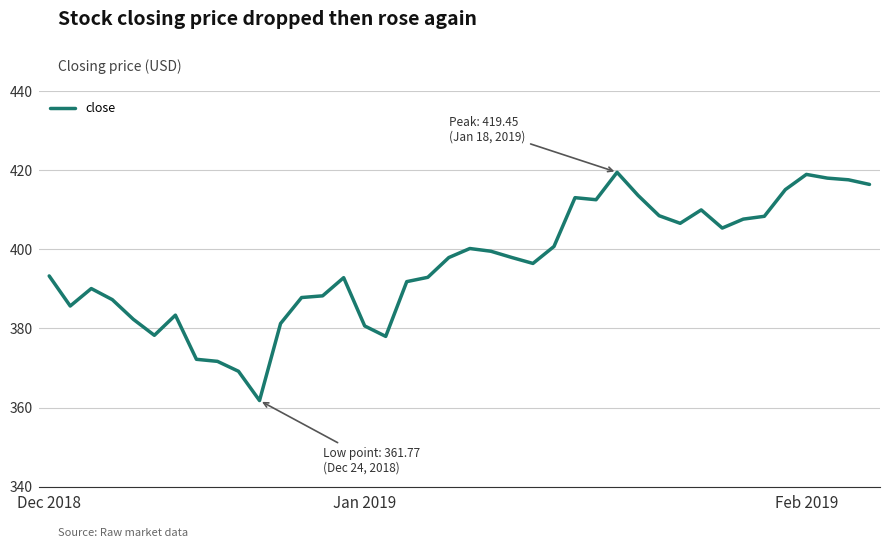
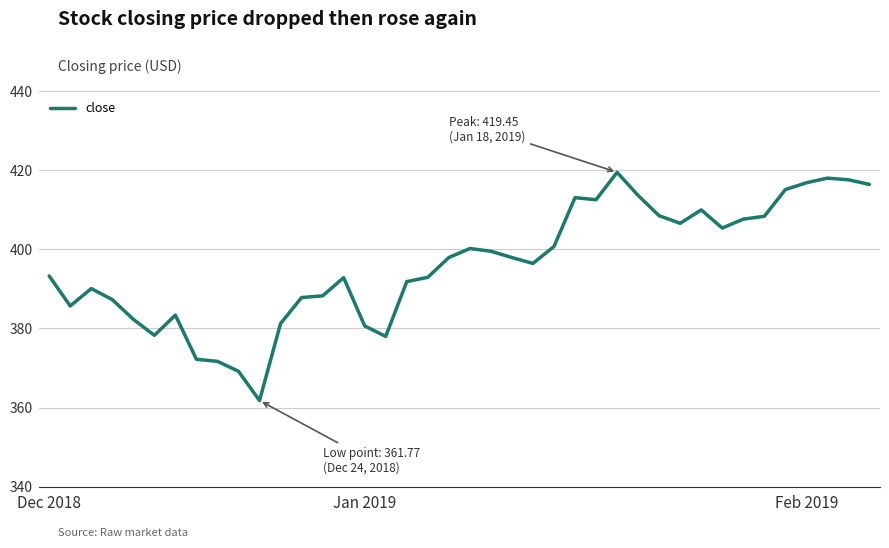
Feb 2019: 419 -> 417
